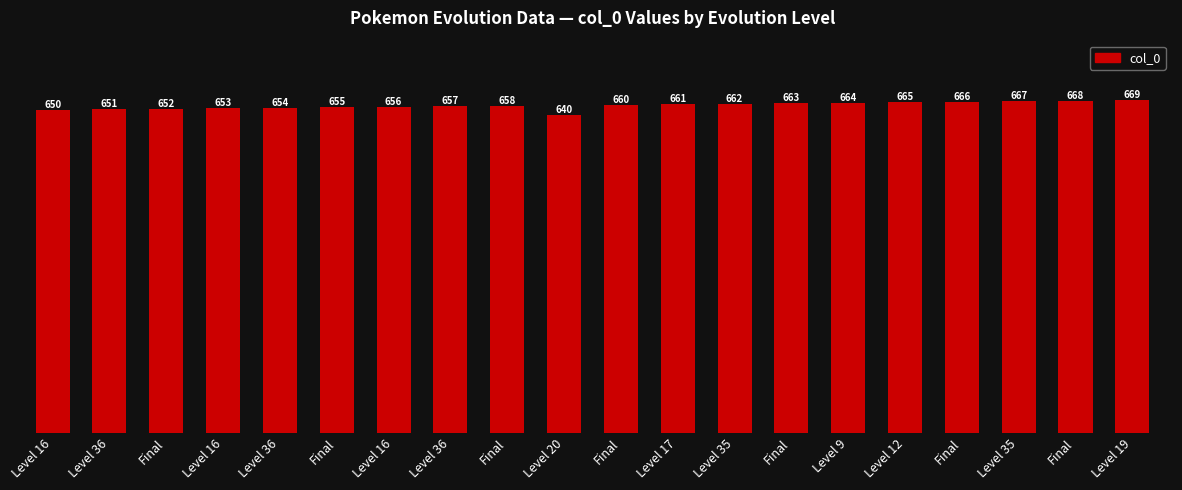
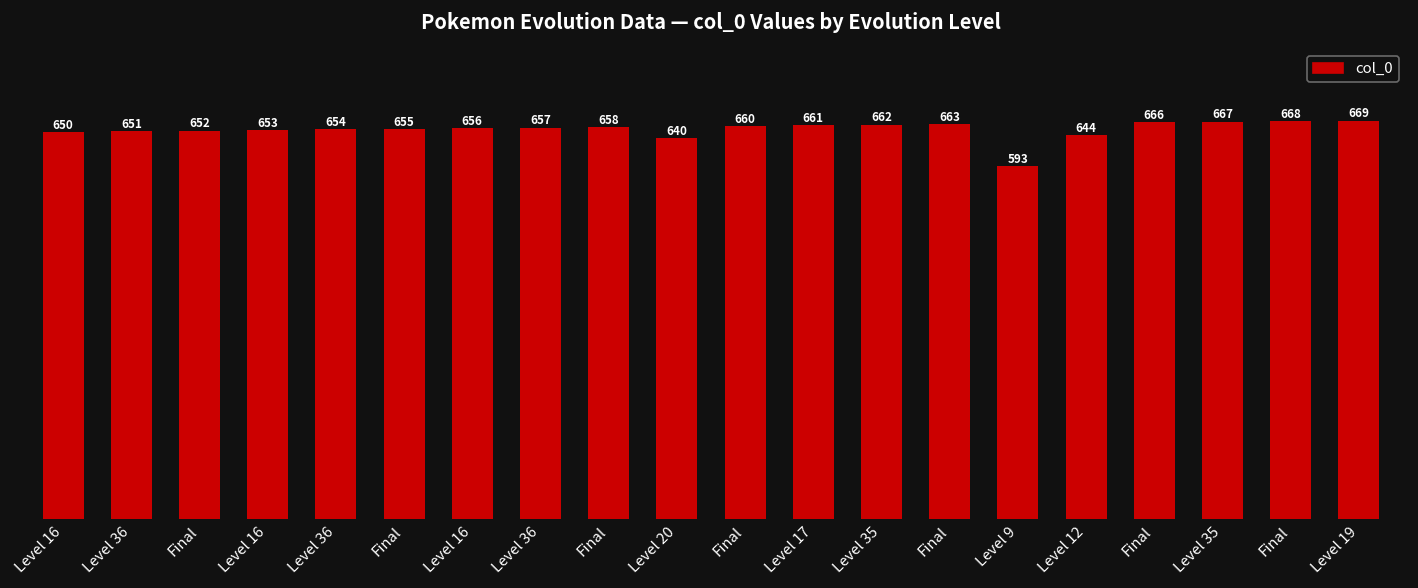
Level 9: 664 -> 593
Level 12: 665 -> 644
